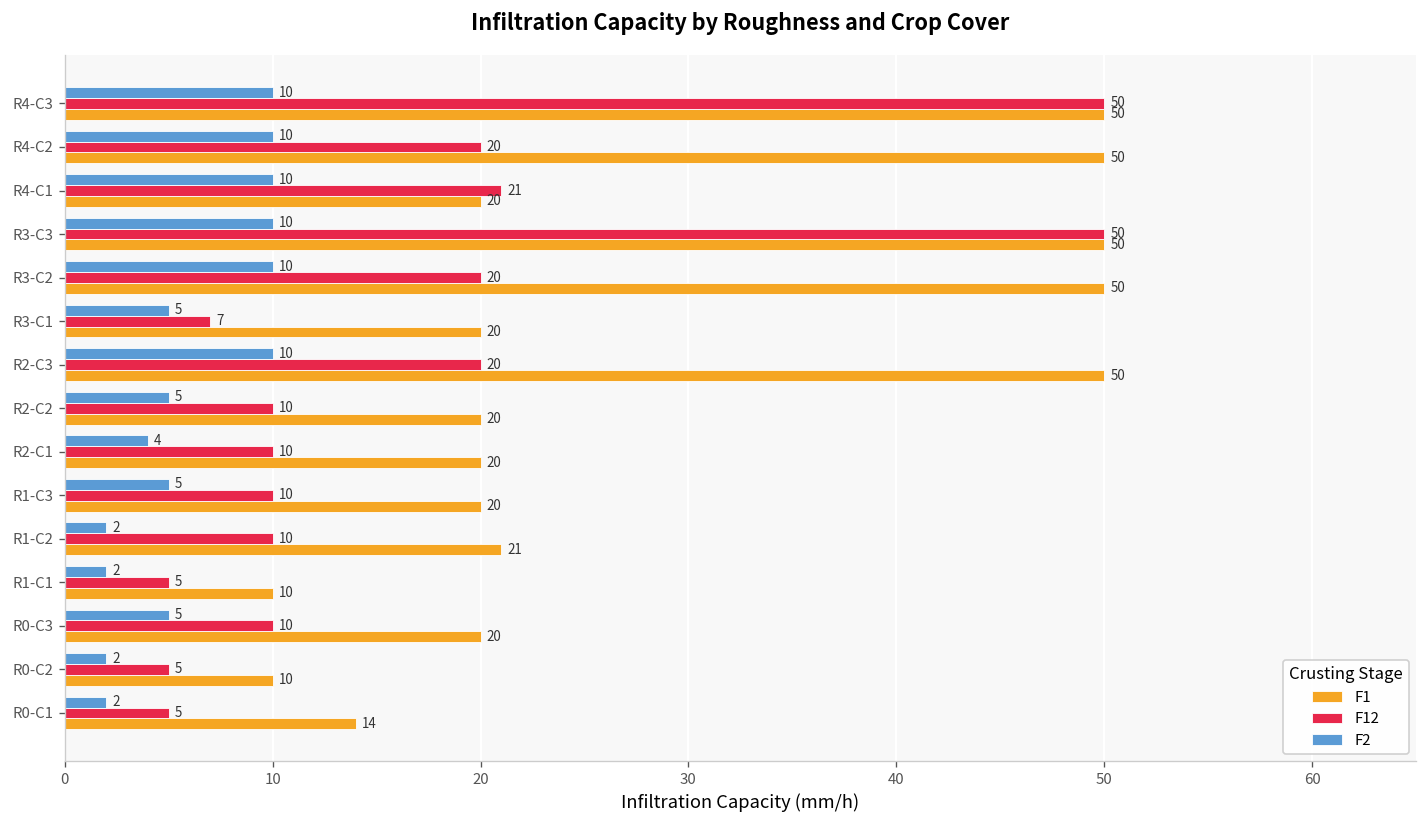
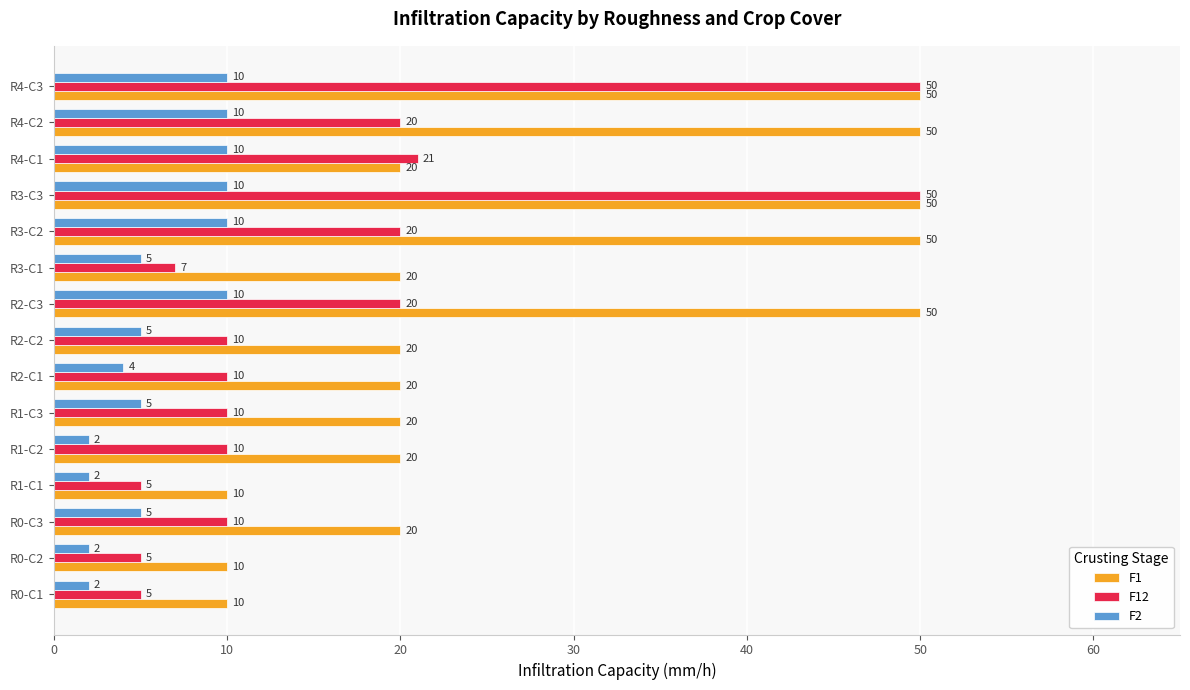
F1, R1-C2: 21 -> 20
F1, R0-C1: 14 -> 10
